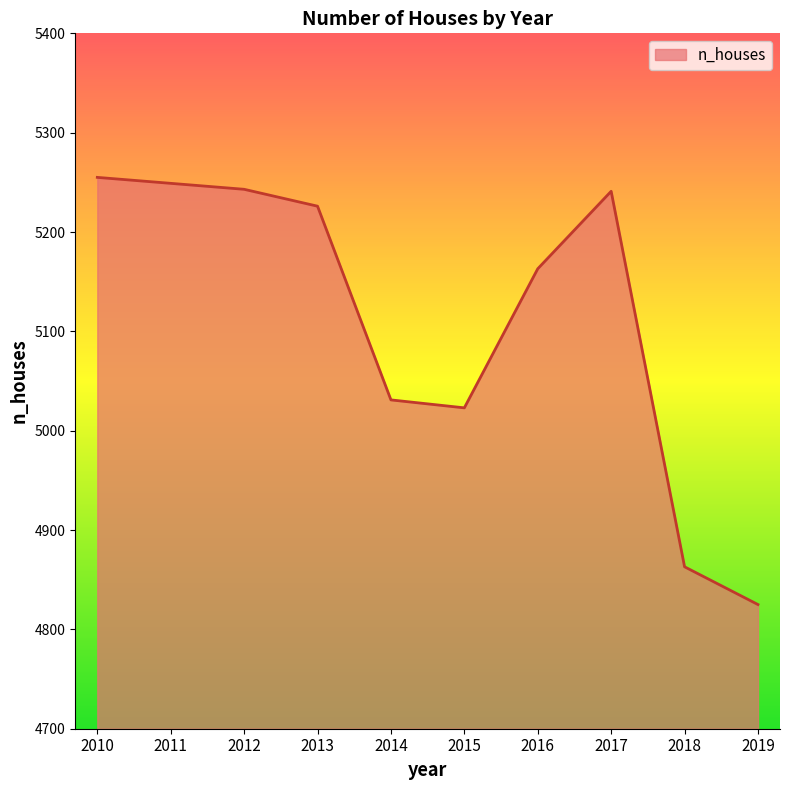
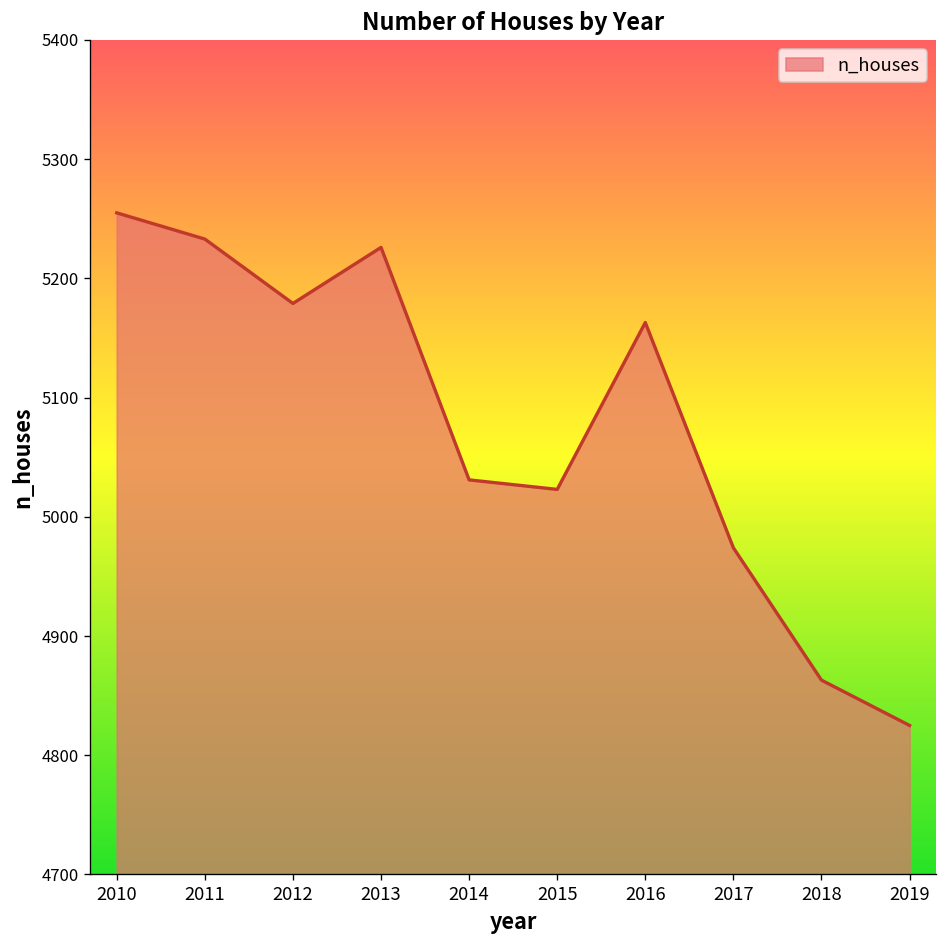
2011: 5250 -> 5230
2012: 5240 -> 5180
2017: 5240 -> 4970
